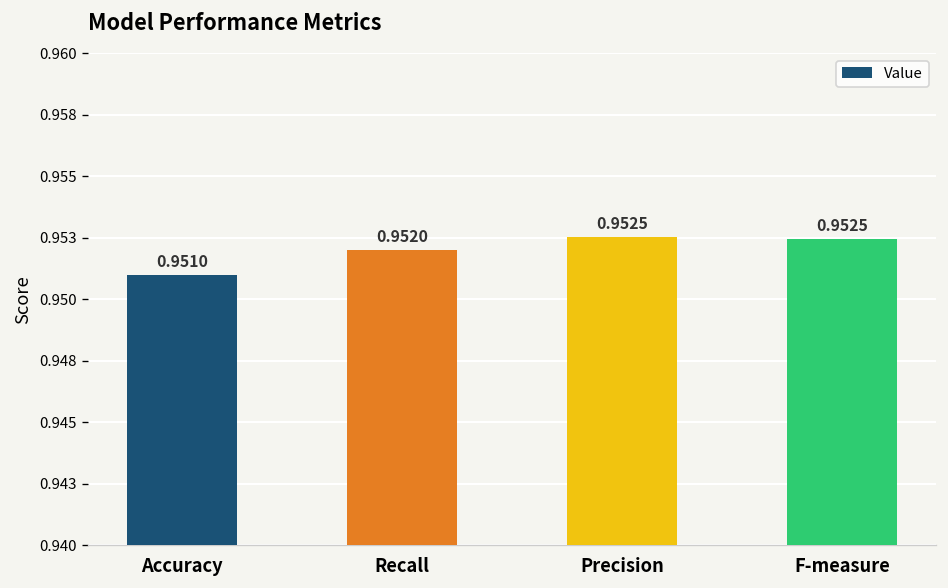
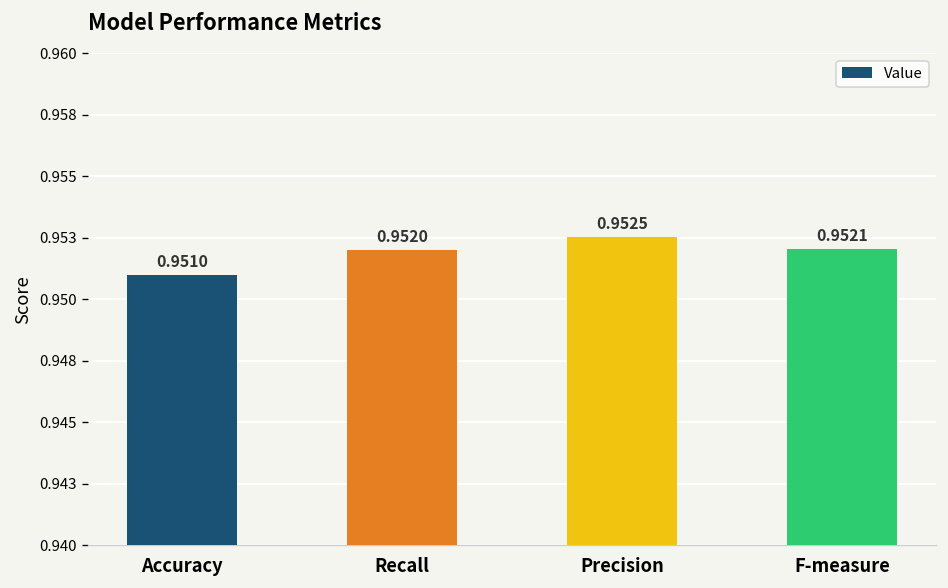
F-measure: 0.9525 -> 0.9521
